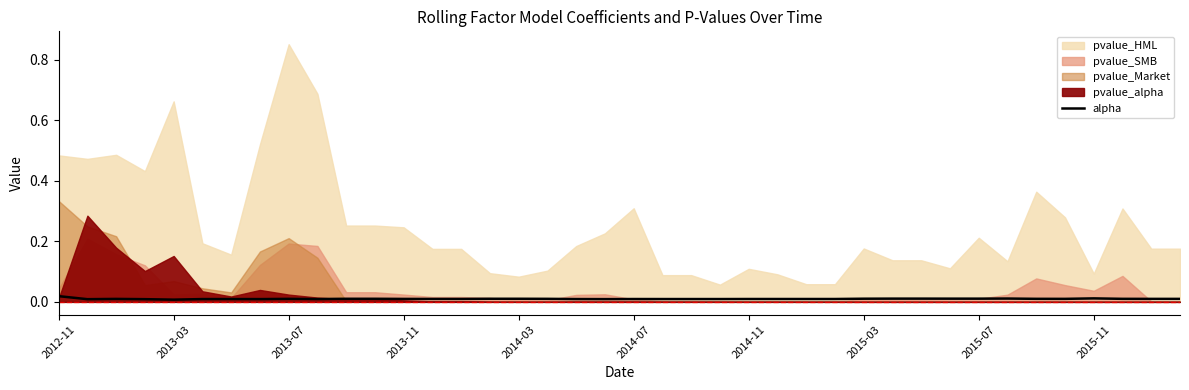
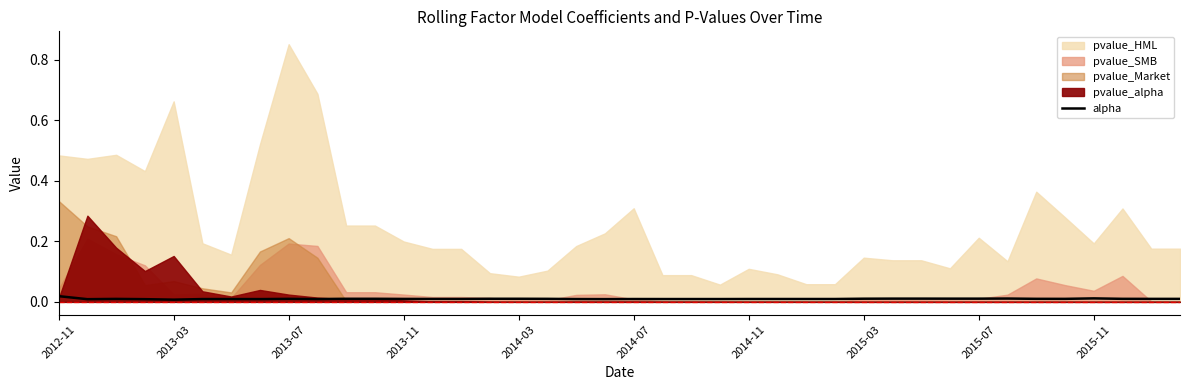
pvalue_HML, 2013-11: 0.25 -> 0.20
pvalue_HML, 2015-03: 0.18 -> 0.15
pvalue_HML, 2015-11: 0.09 -> 0.19
